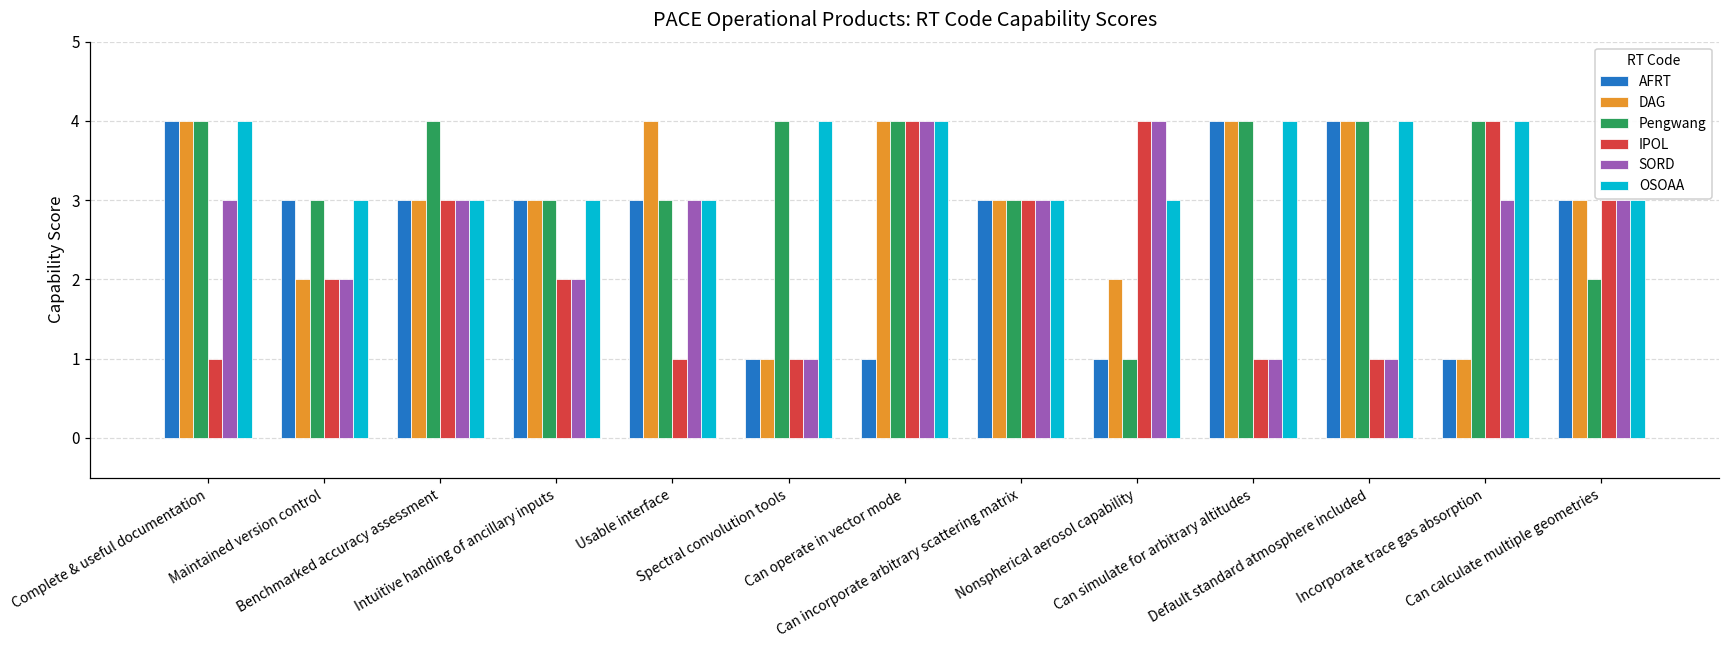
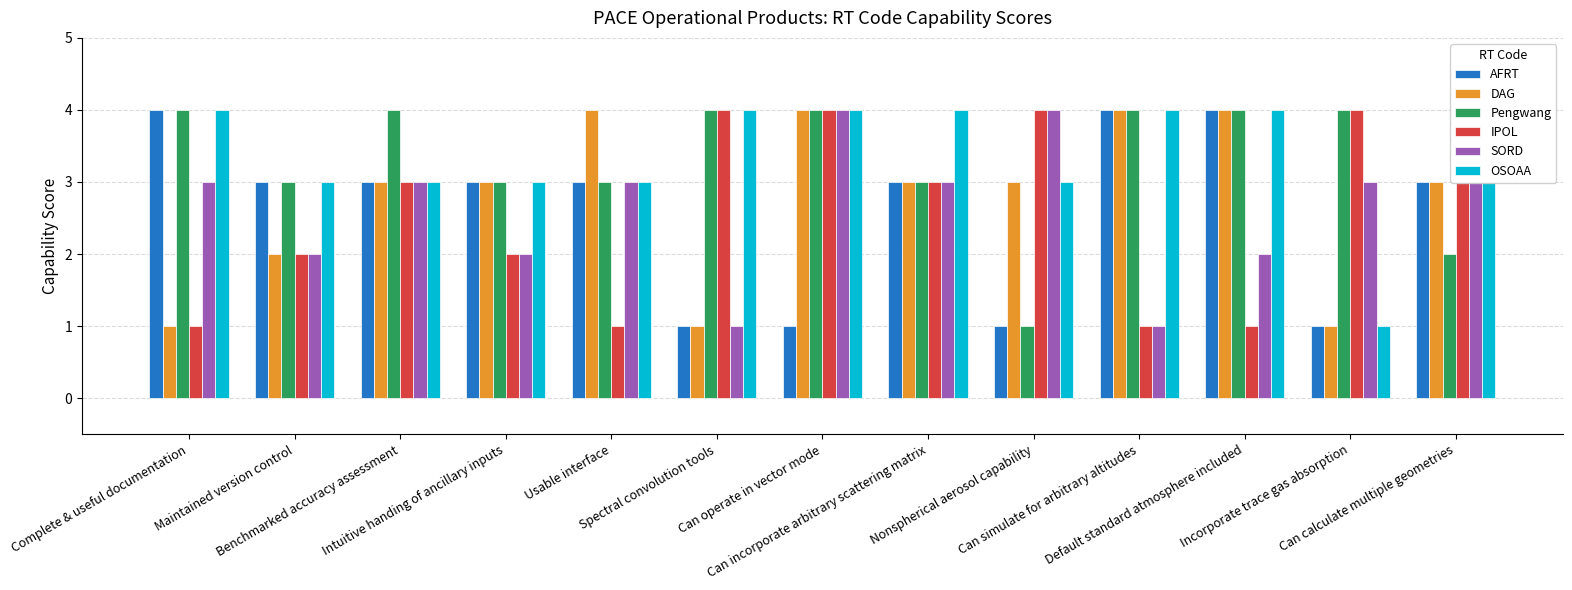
DAG, Complete & useful documentation: 4 -> 1
IPOL, Spectral convolution tools: 1 -> 4
OSOAA, Can incorporate arbitrary scattering matrix: 3 -> 4
DAG, Nonspherical aerosol capability: 2 -> 3
SORD, Default standard atmosphere included: 1 -> 2
OSOAA, Incorporate trace gas absorption: 4 -> 1
